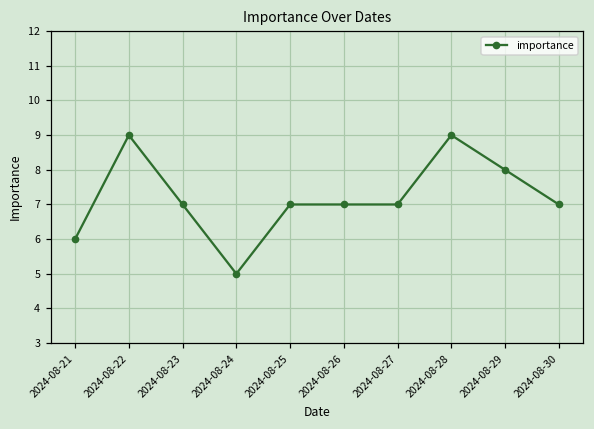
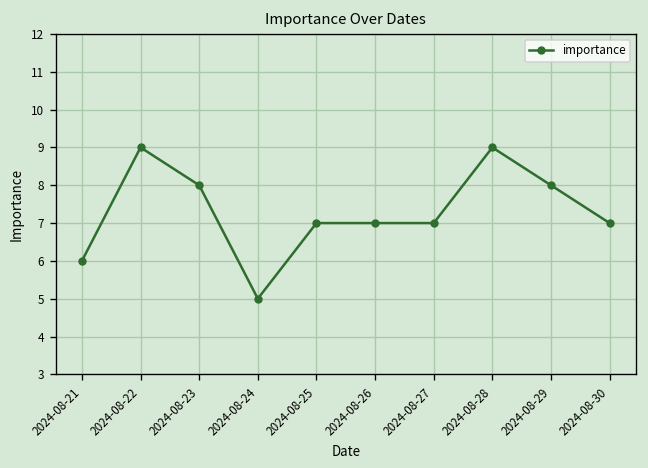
2024-08-23: 7 -> 8
